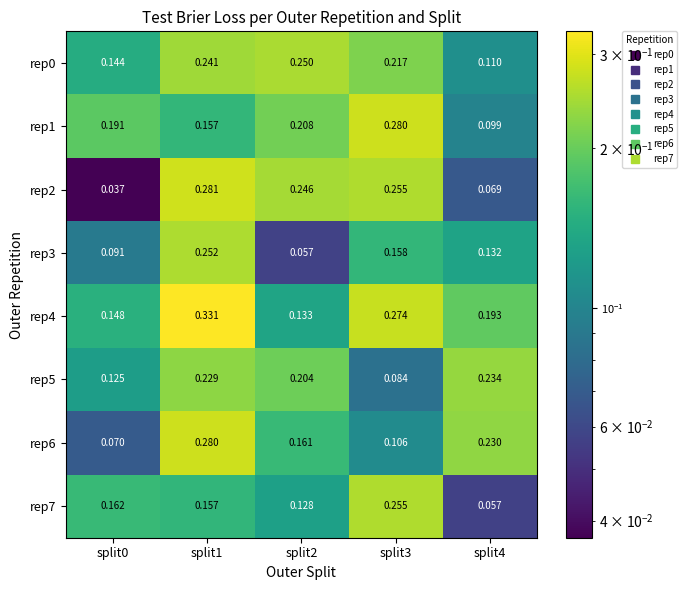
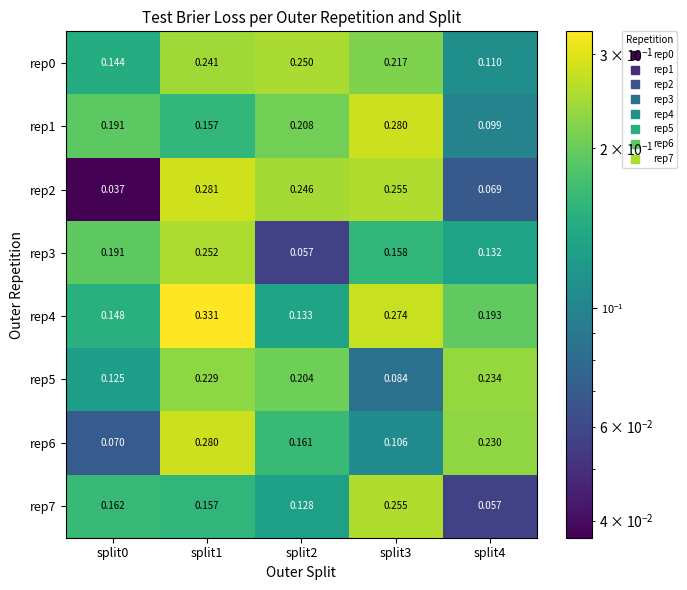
rep3, split0: 0.091 -> 0.191
